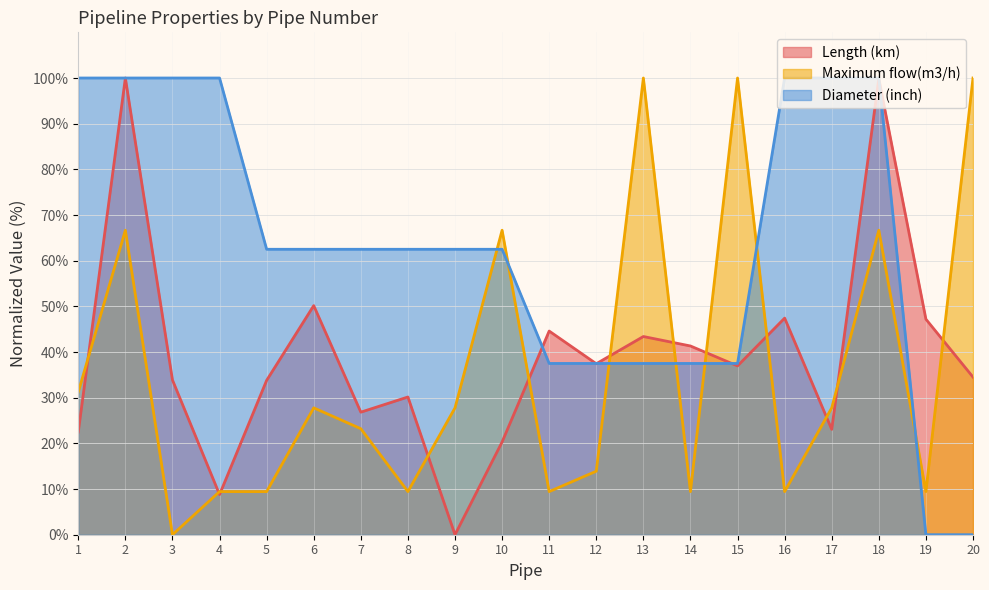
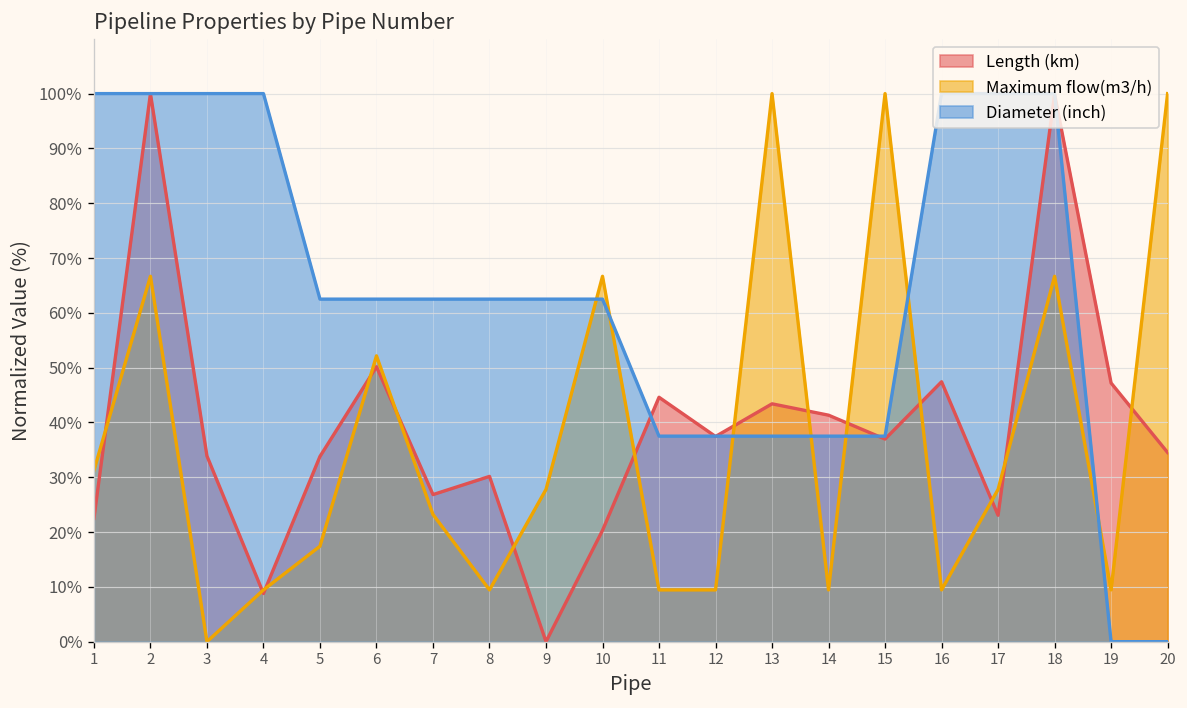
Maximum flow(m3/h), 5: 9% -> 17%
Maximum flow(m3/h), 6: 28% -> 52%
Maximum flow(m3/h), 12: 14% -> 9%
